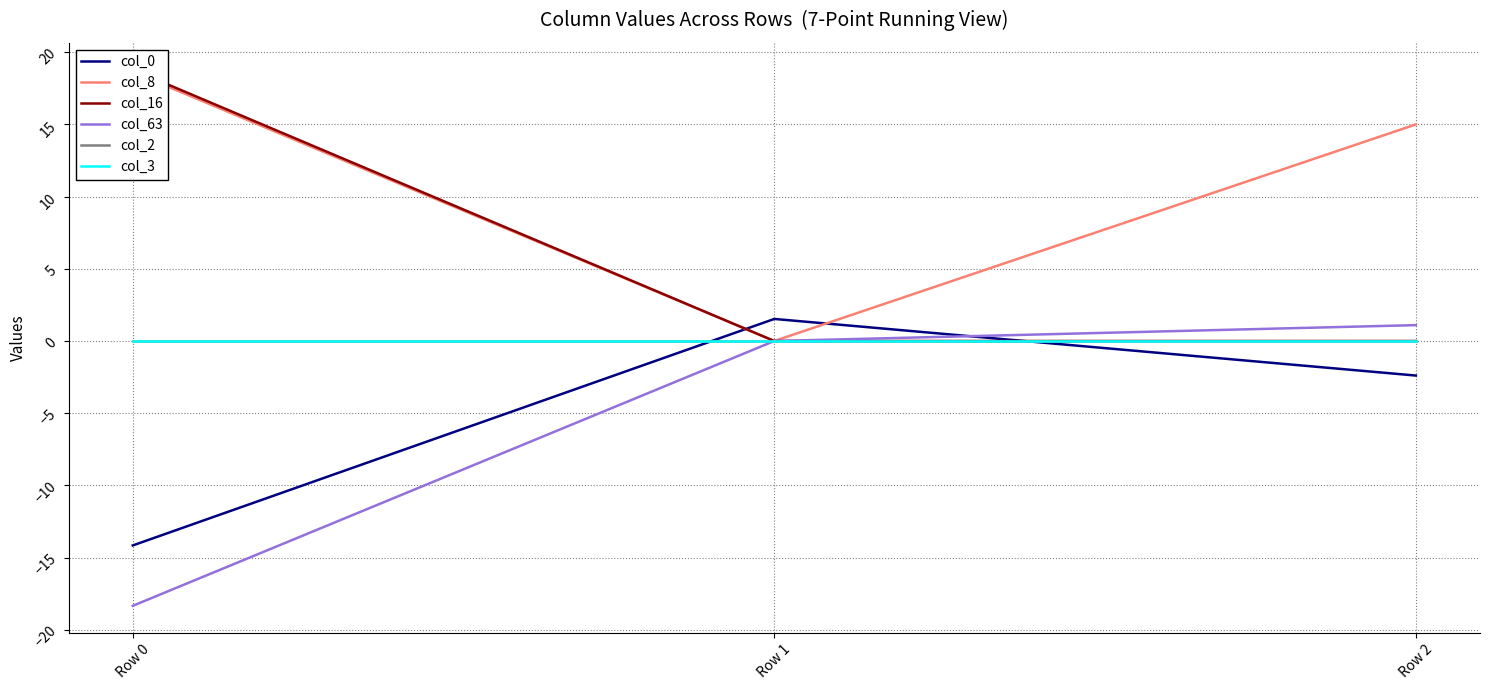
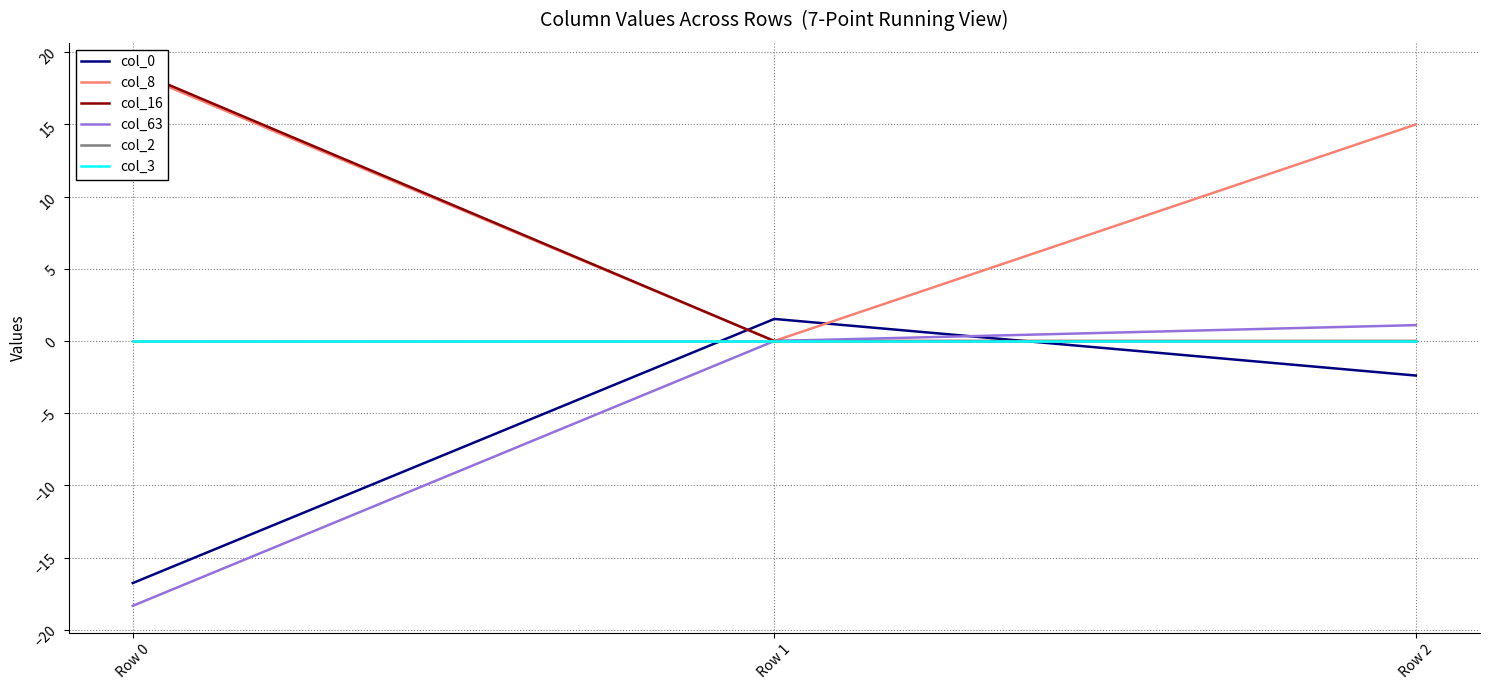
col_0, Row 0: -14.2 -> -16.8
